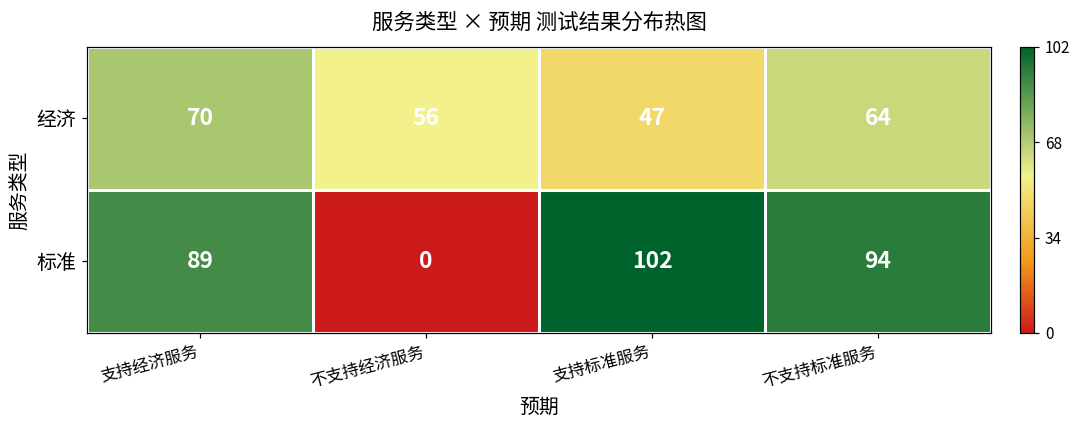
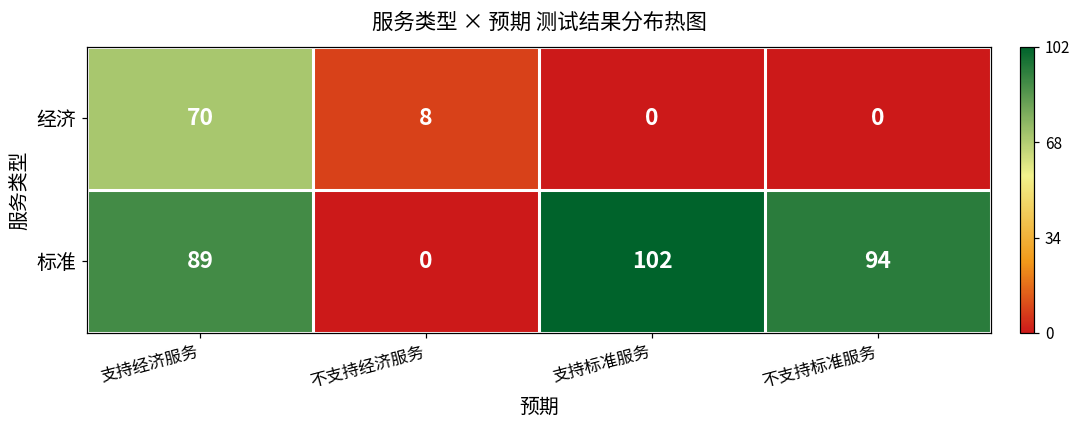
经济, 不支持经济服务: 56 -> 8
经济, 支持标准服务: 47 -> 0
经济, 不支持标准服务: 64 -> 0
